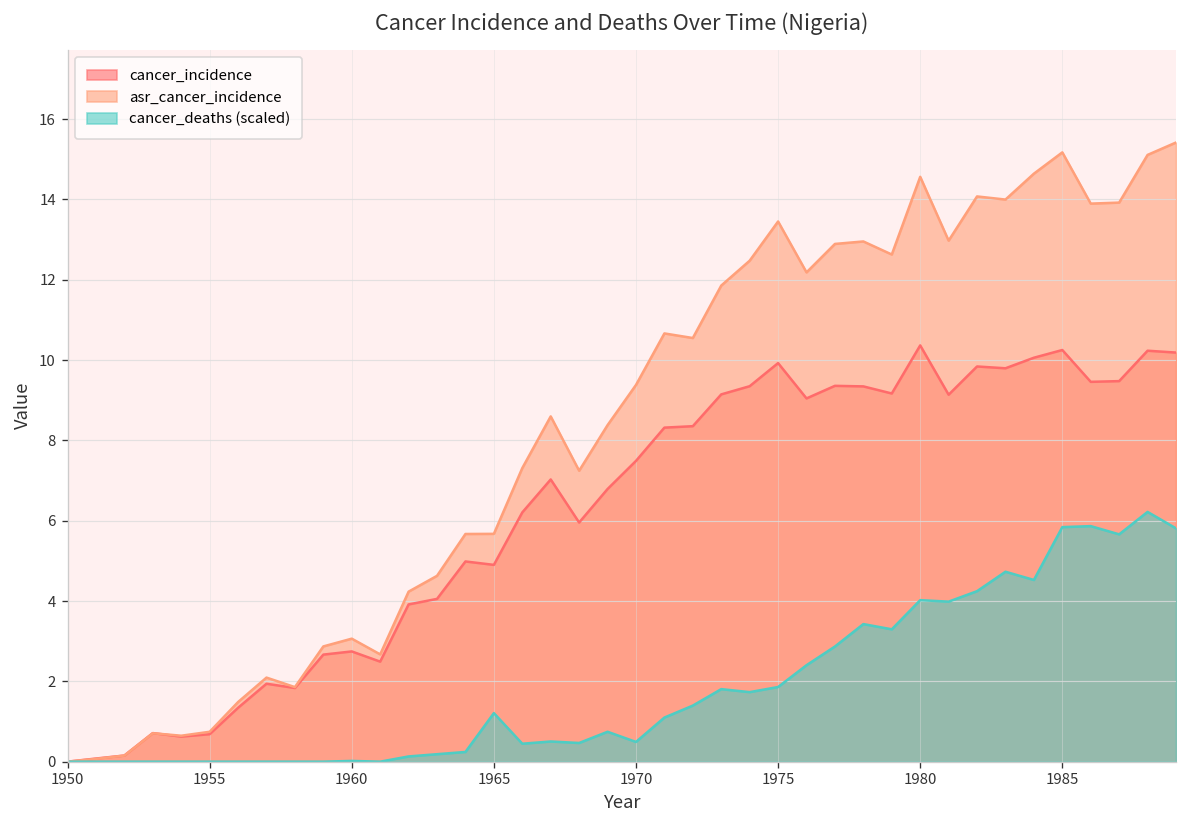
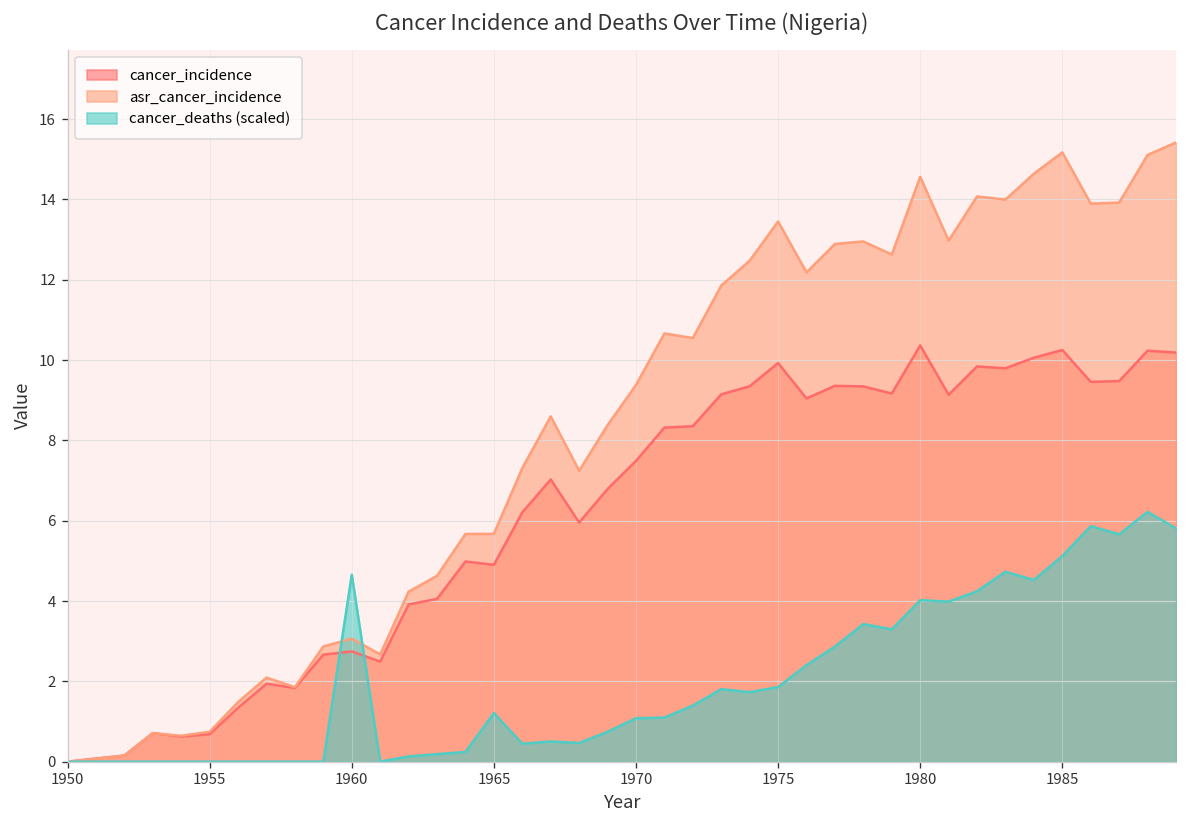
cancer_deaths (scaled), 1960: 0.0 -> 4.7
cancer_deaths (scaled), 1970: 0.5 -> 1.1
cancer_deaths (scaled), 1985: 5.8 -> 5.1
